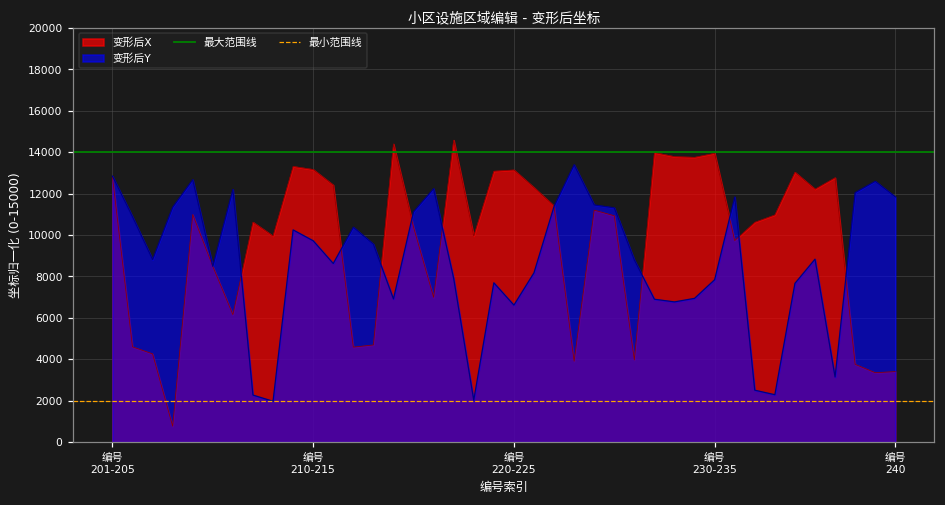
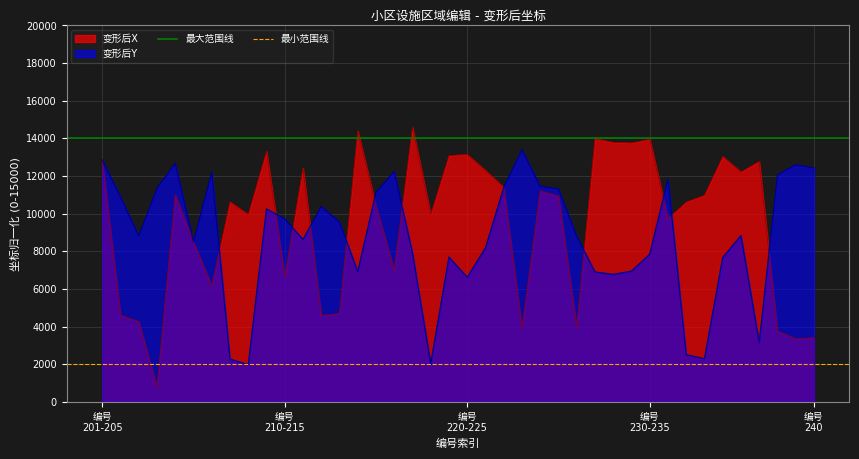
变形后X, 编号 210-215: 13200 -> 6600
变形后Y, 编号 240: 11800 -> 12400
